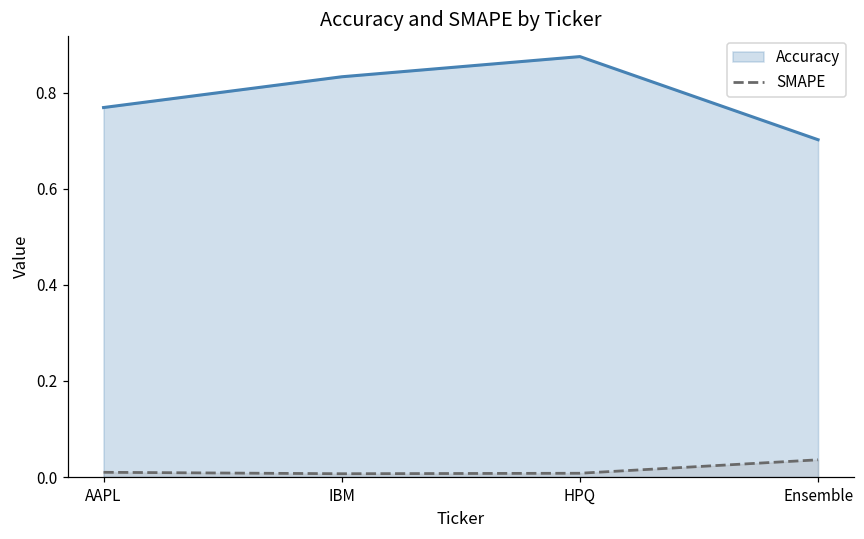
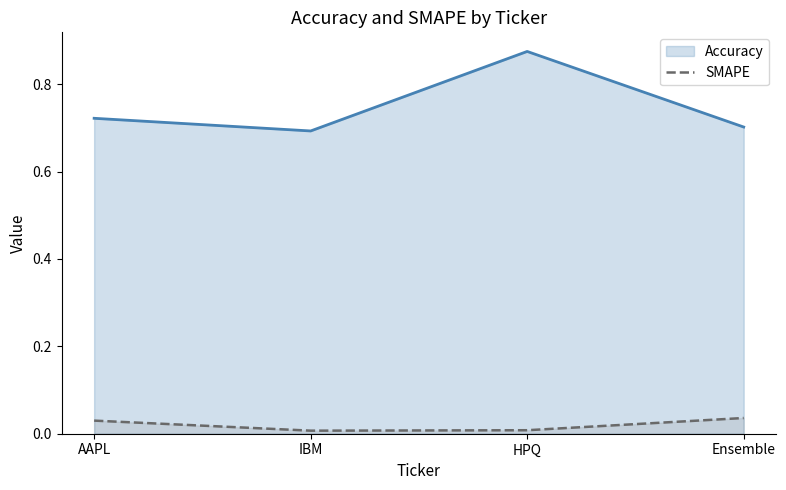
Accuracy, AAPL: 0.77 -> 0.72
SMAPE, AAPL: 0.01 -> 0.03
Accuracy, IBM: 0.83 -> 0.69
